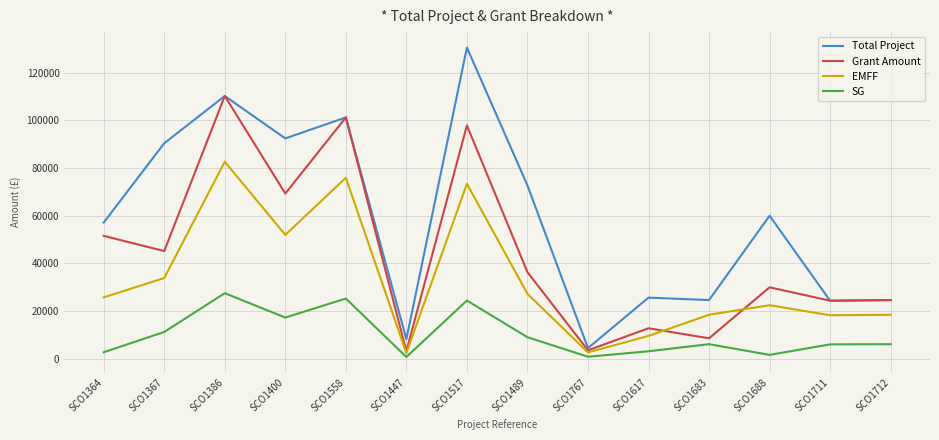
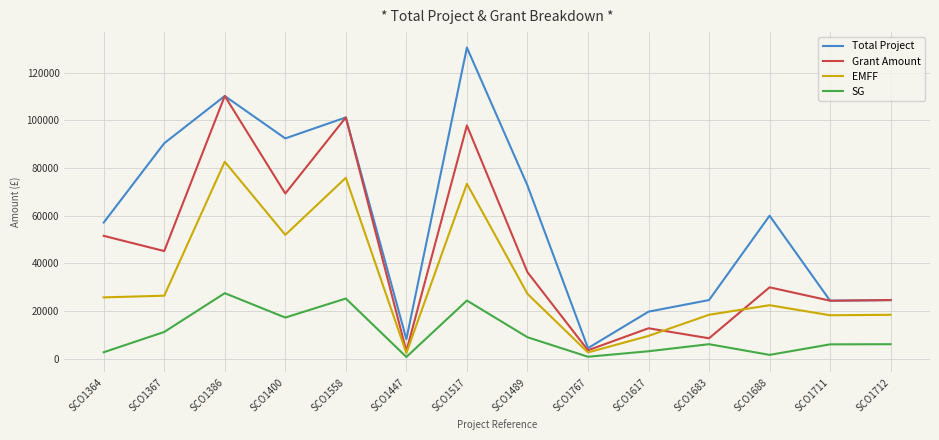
EMFF, SCO1367: 34000 -> 26000
Total Project, SCO1617: 26000 -> 20000
